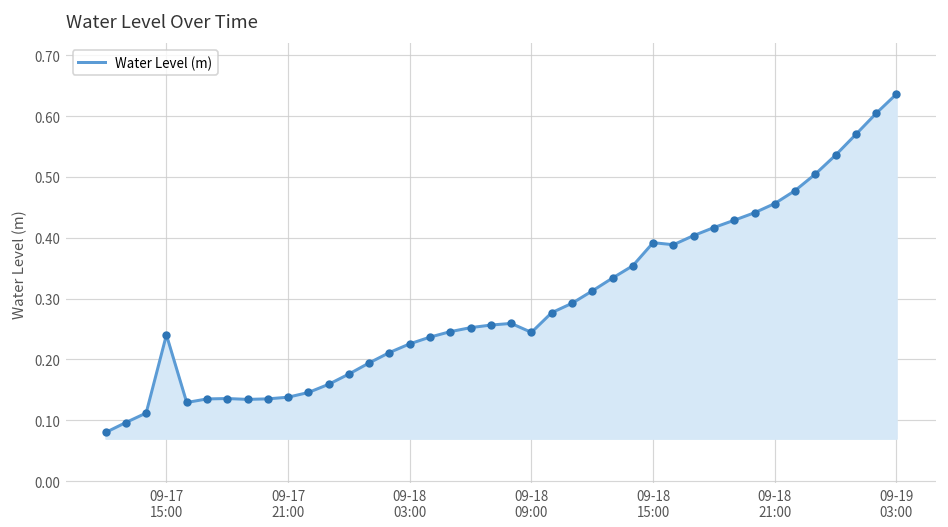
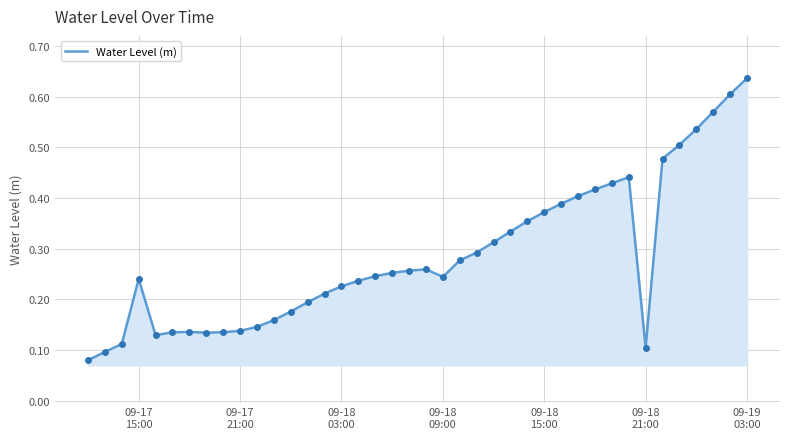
09-18 15:00: 0.39 -> 0.37
09-18 21:00: 0.46 -> 0.10
